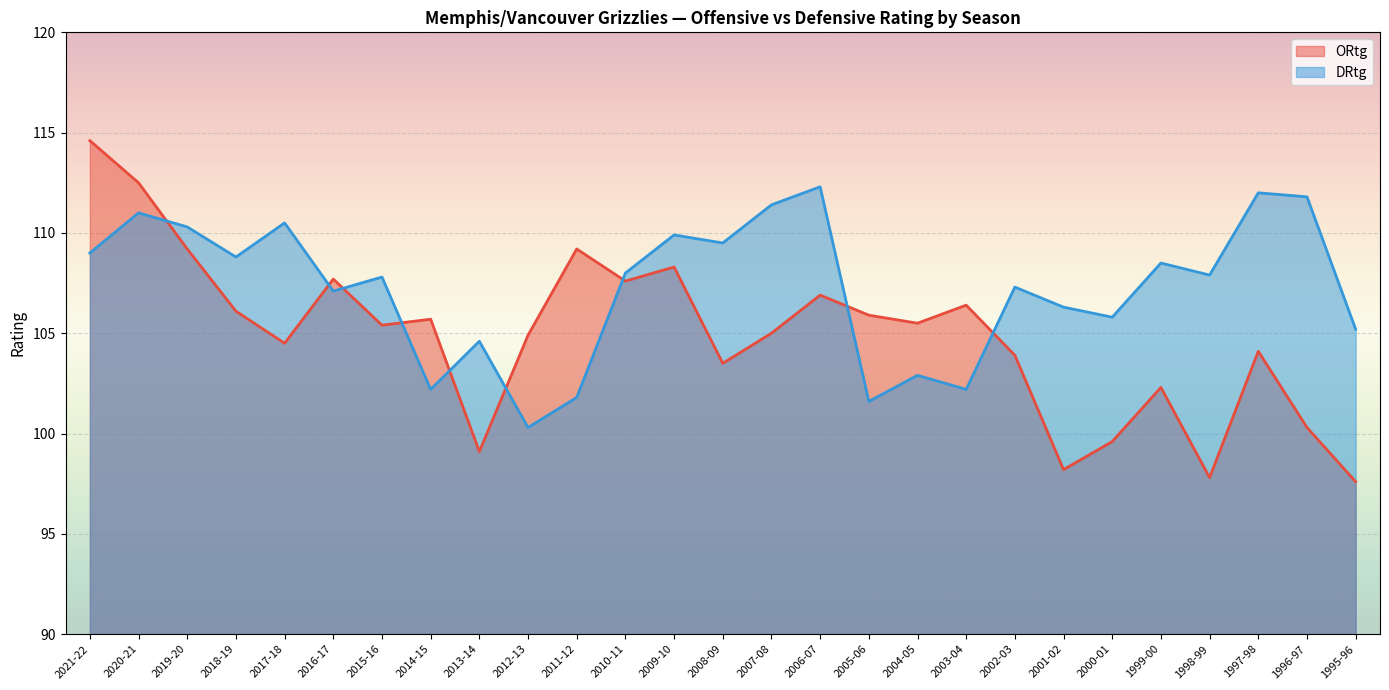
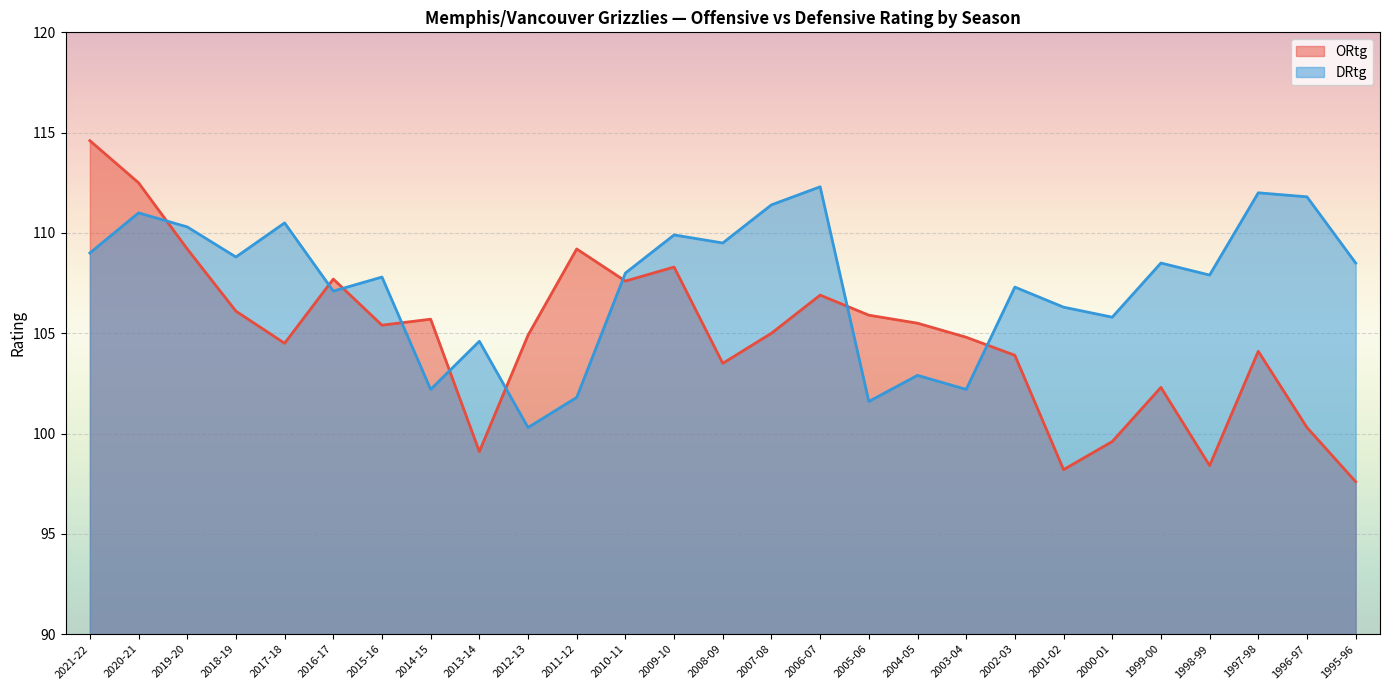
ORtg, 2003-04: 106.4 -> 104.8
ORtg, 1998-99: 97.8 -> 98.4
DRtg, 1995-96: 105.2 -> 108.5
